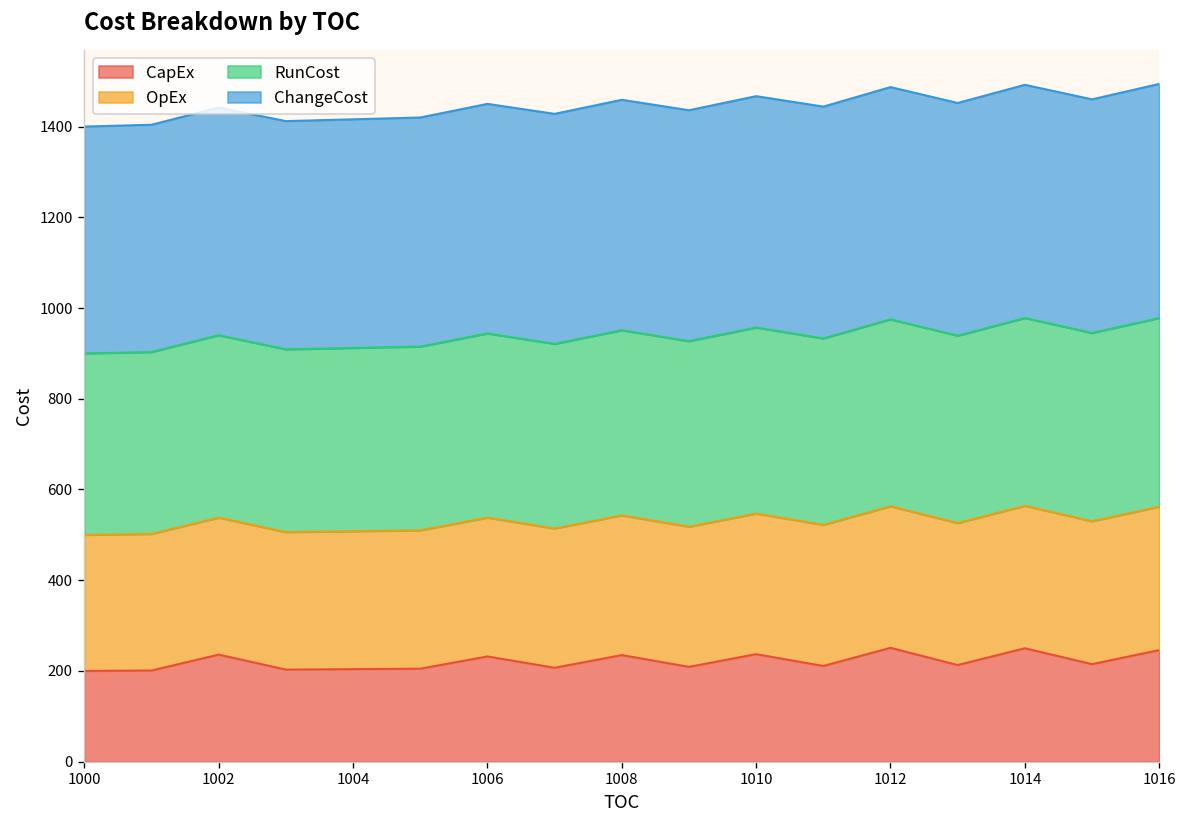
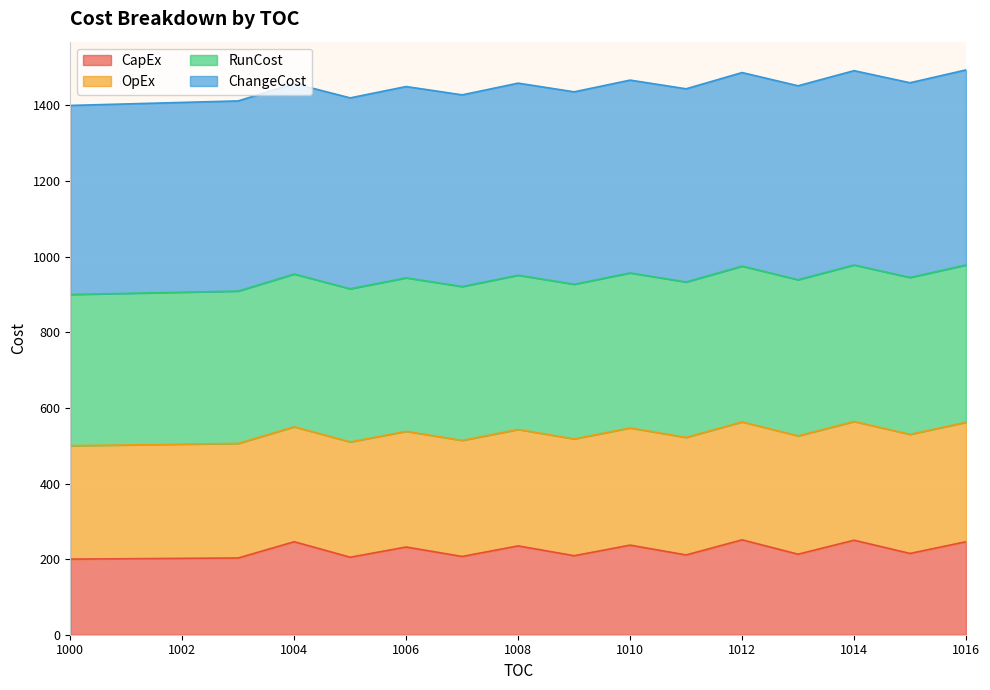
CapEx, 1002: 240 -> 200
CapEx, 1004: 200 -> 250
